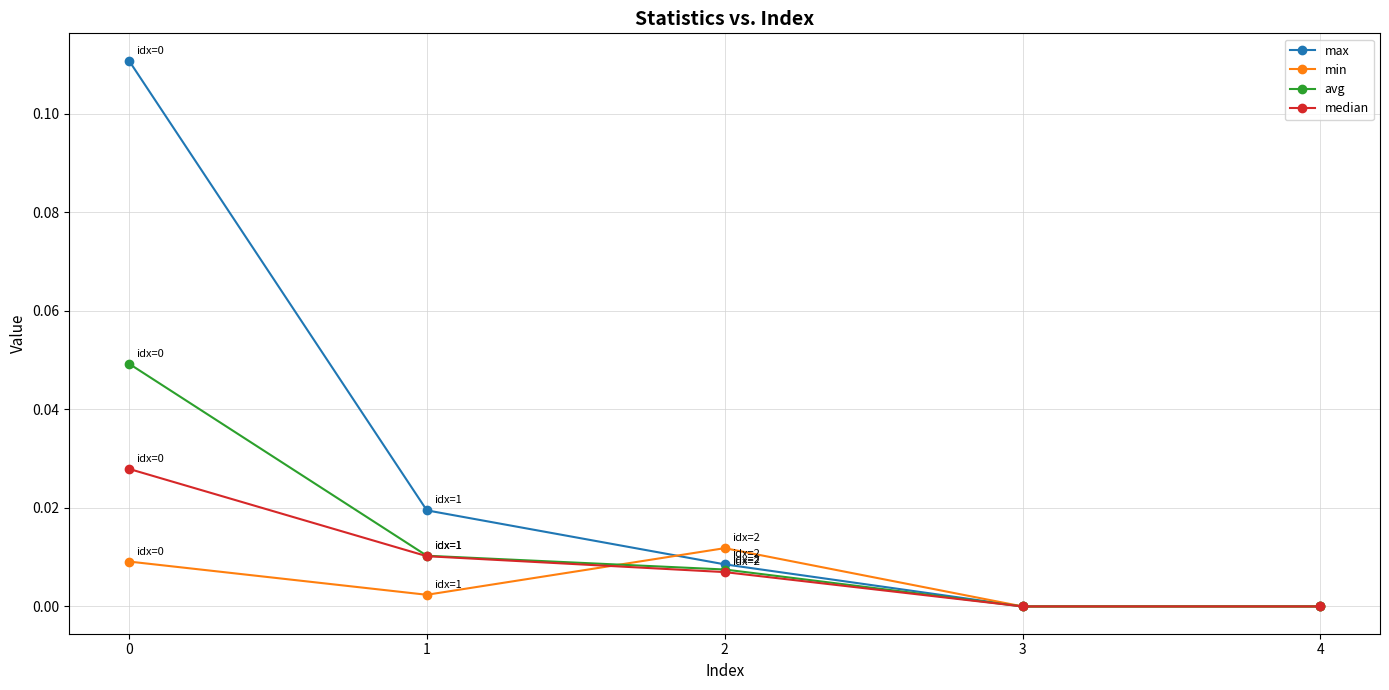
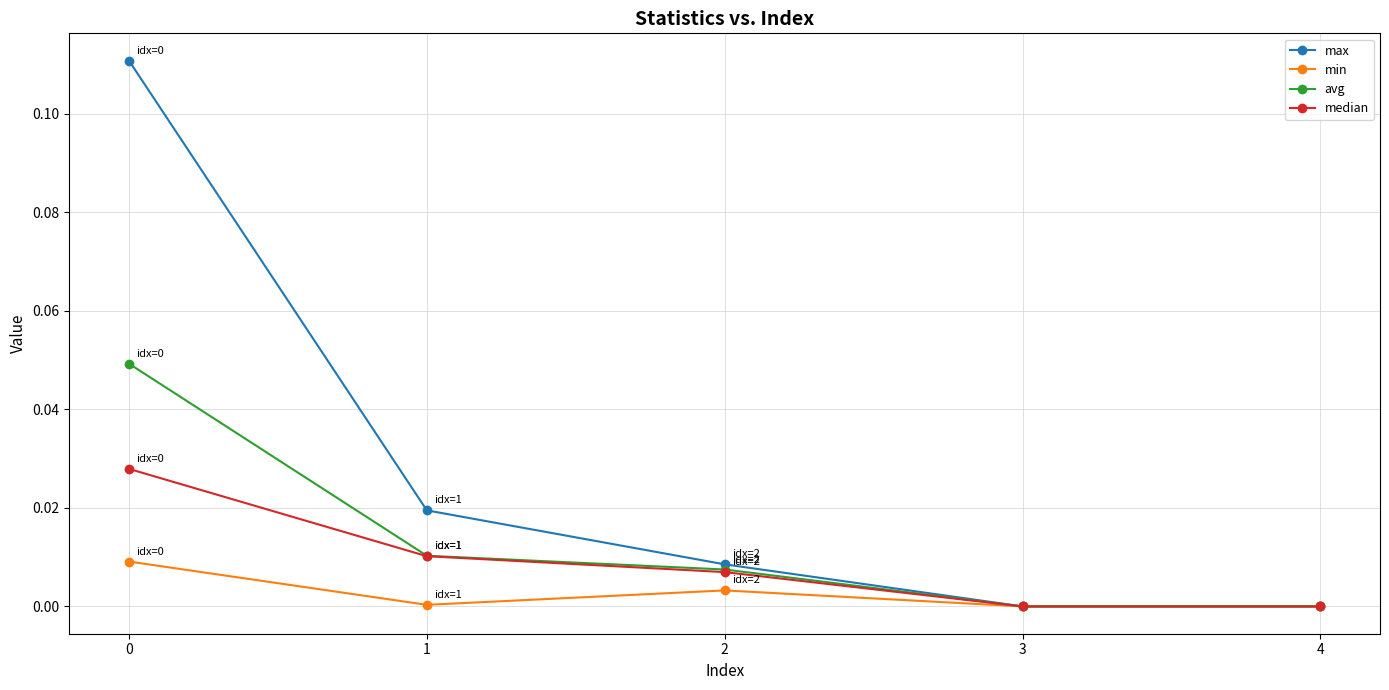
min, 1: 0.002 -> 0.000
min, 2: 0.012 -> 0.003
